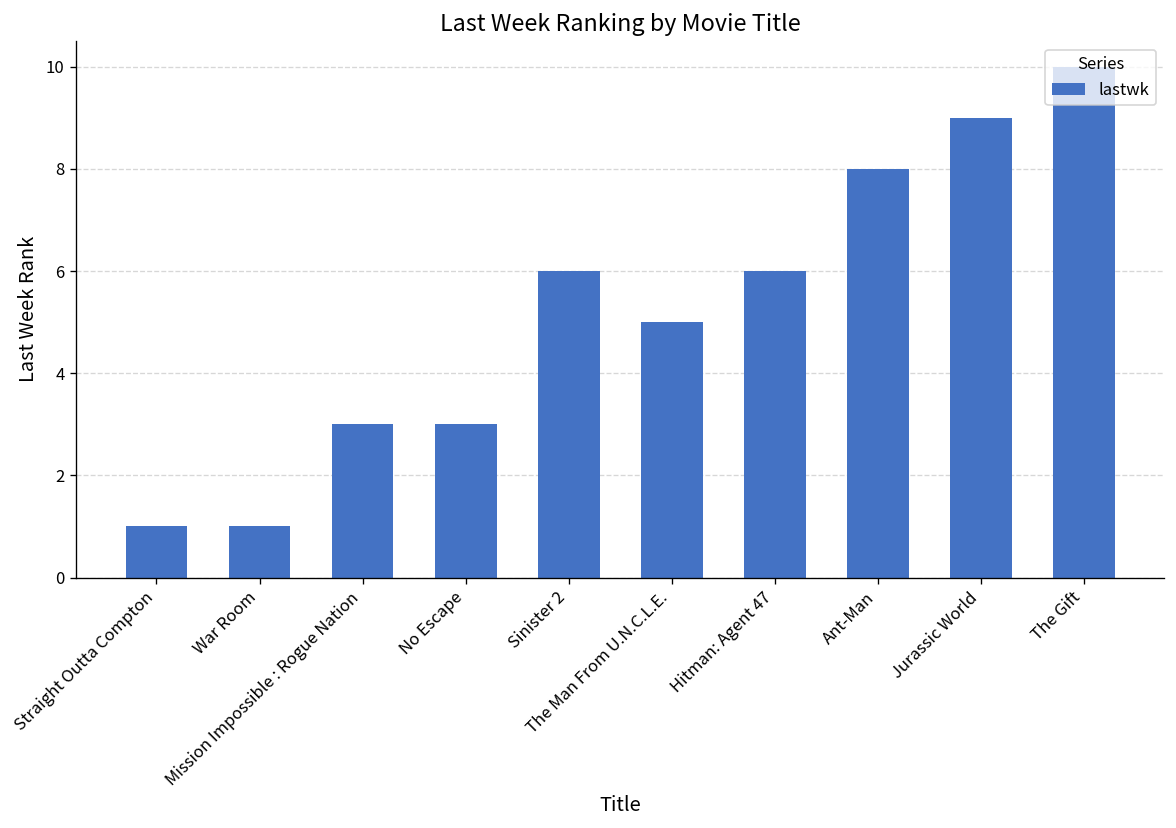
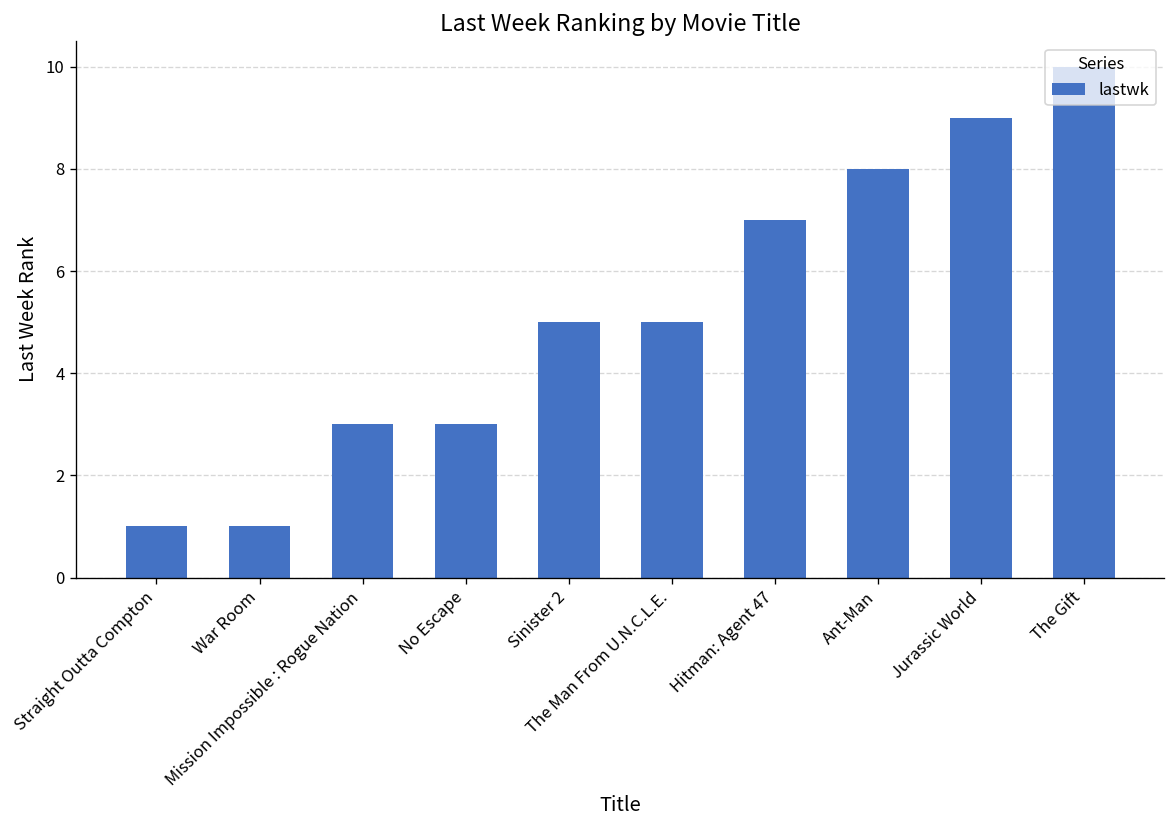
Sinister 2: 6 -> 5
Hitman: Agent 47: 6 -> 7
